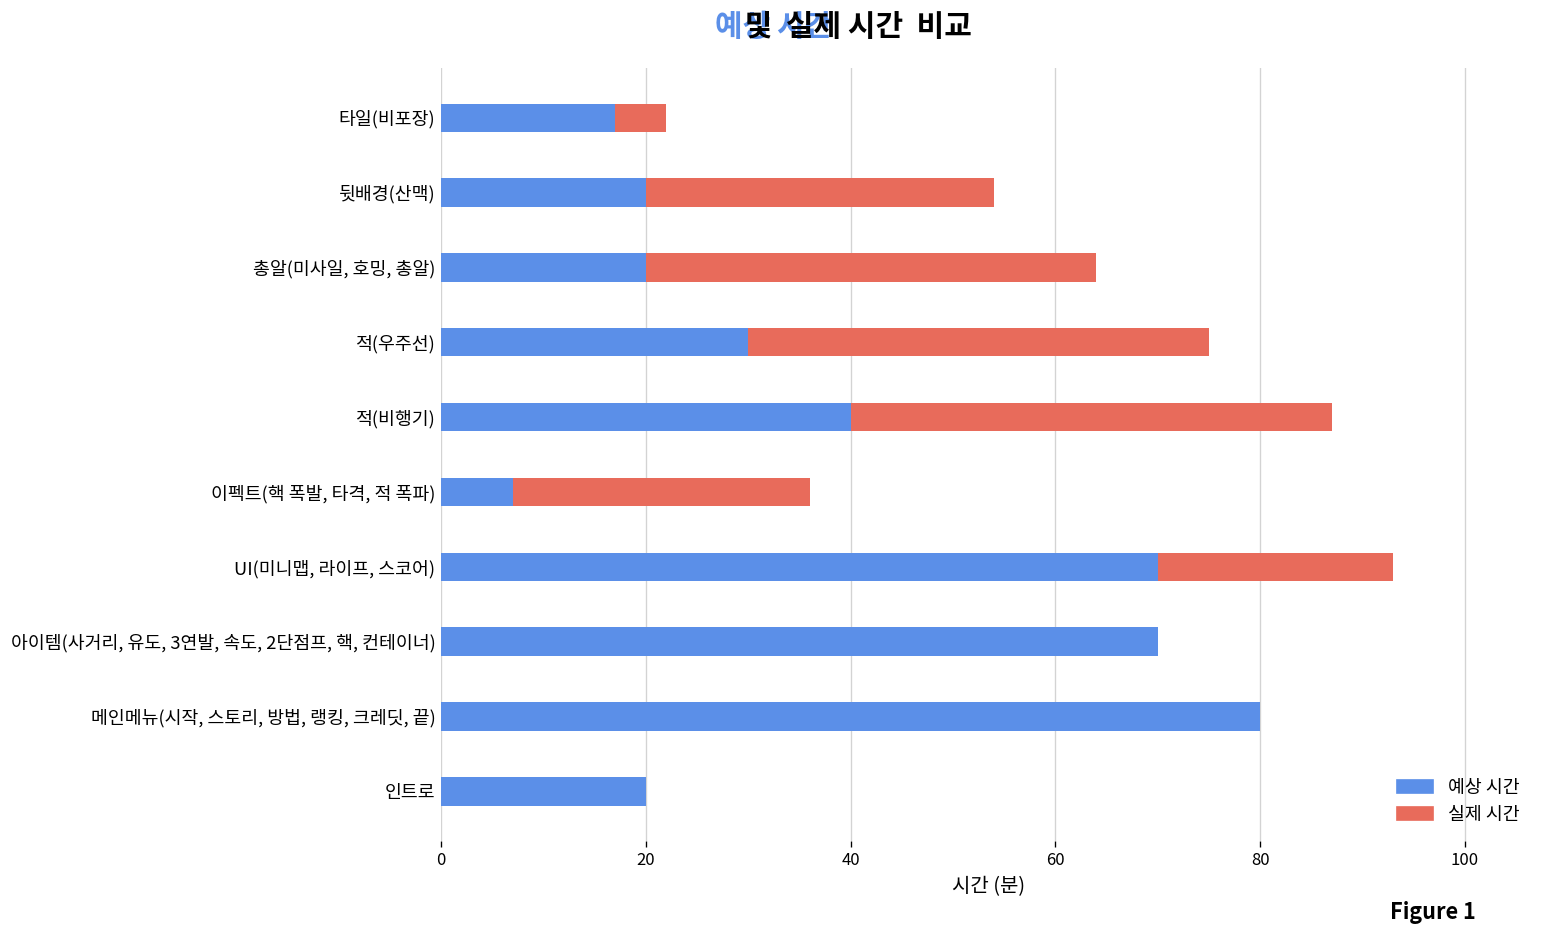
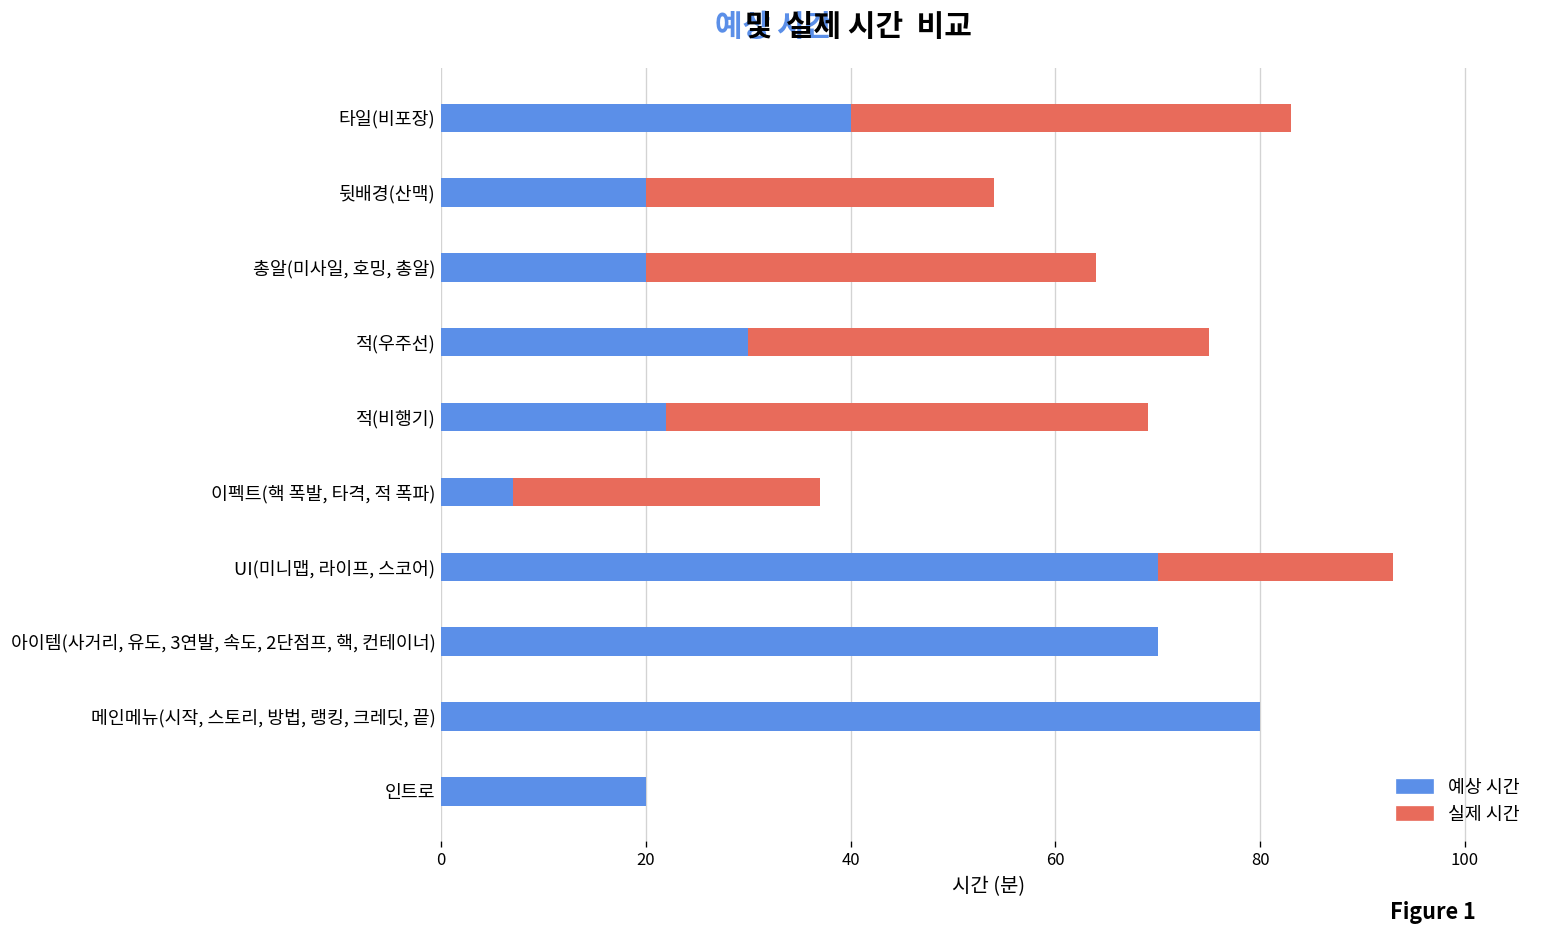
예상 시간, 타일(비포장): 17 -> 40
실제 시간, 타일(비포장): 5 -> 43
예상 시간, 적(비행기): 40 -> 22
실제 시간, 이펙트(핵 폭발, 타격, 적 폭파): 29 -> 30
